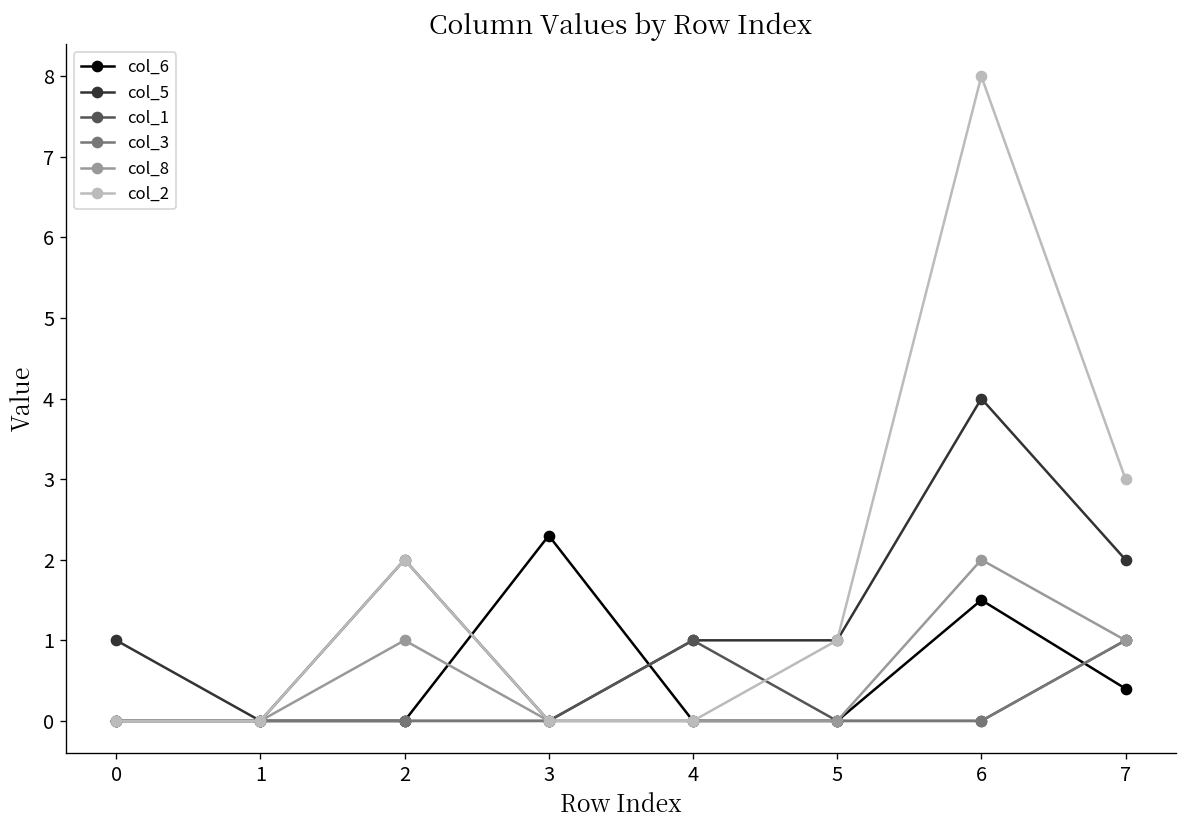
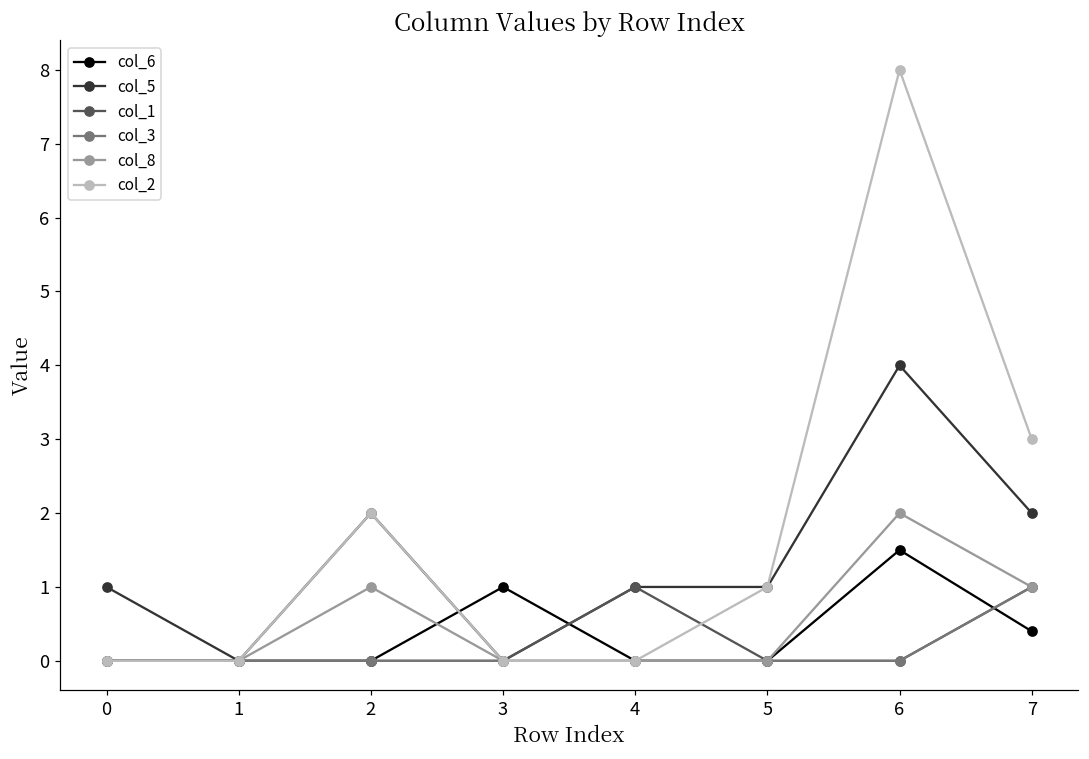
col_6, 3: 2.3 -> 1.0
